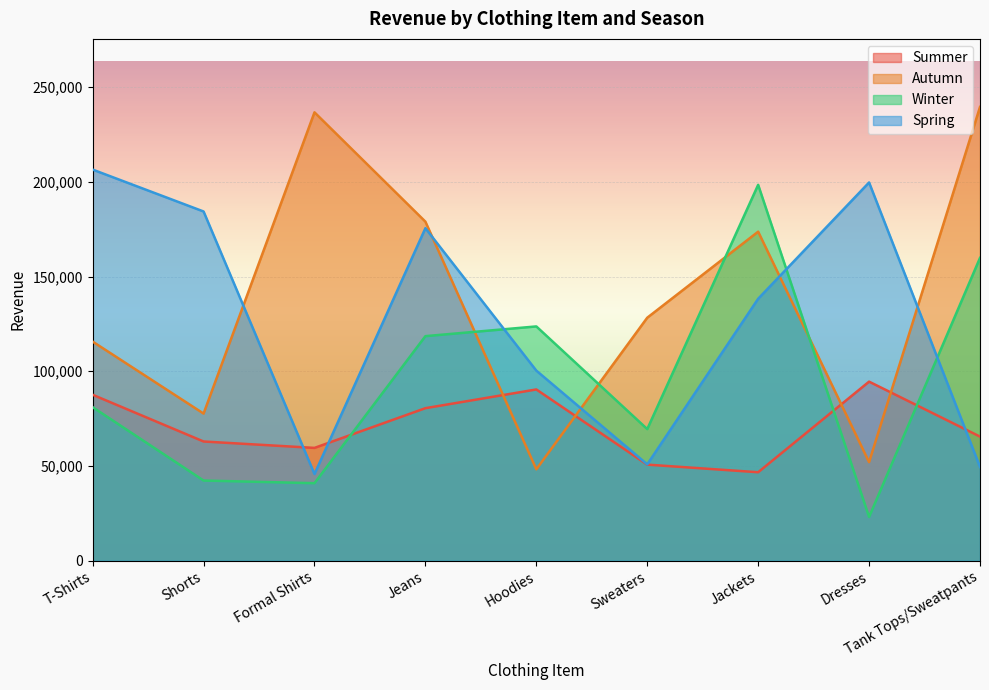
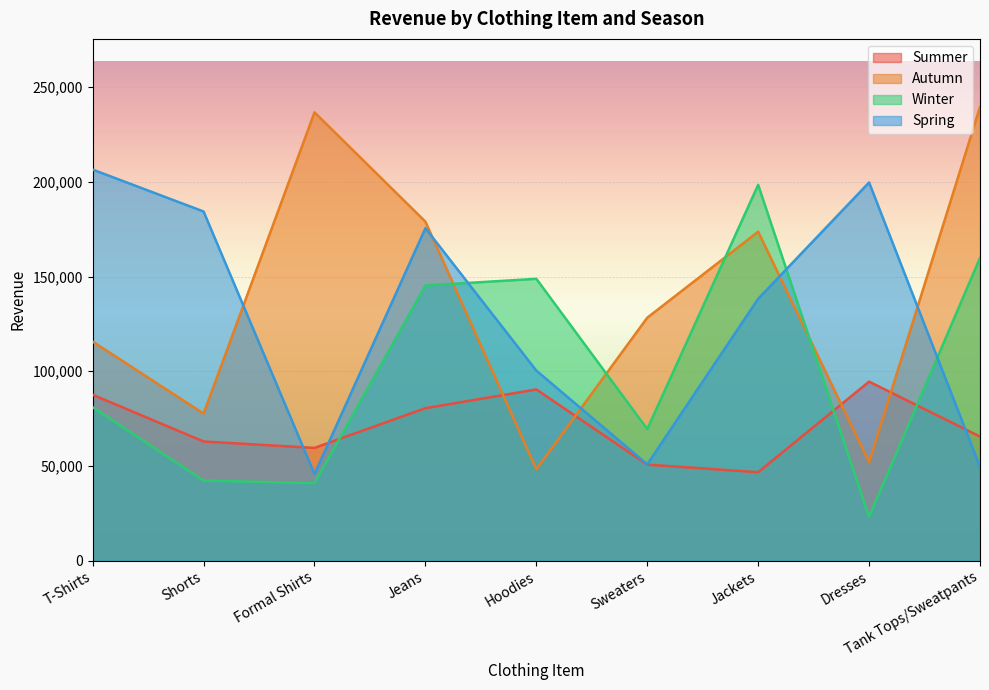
Winter, Jeans: 119,000 -> 145,000
Winter, Hoodies: 124,000 -> 149,000
